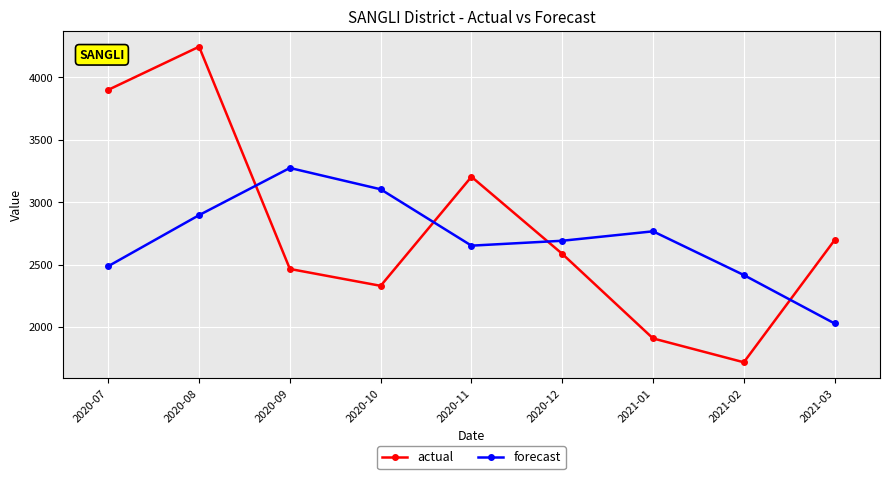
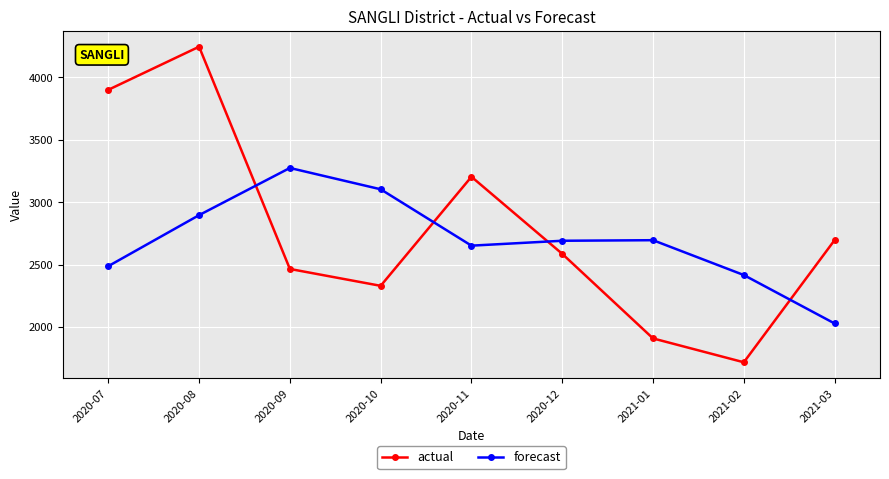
forecast, 2021-01: 2770 -> 2700
